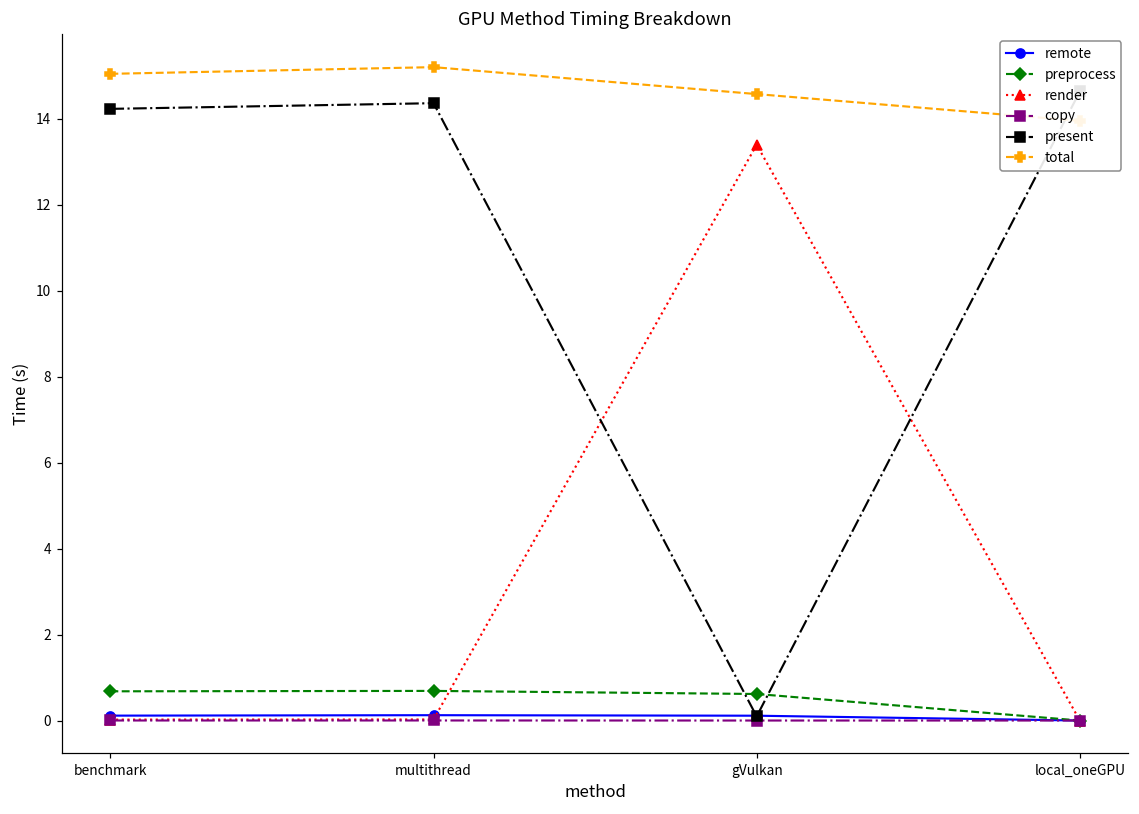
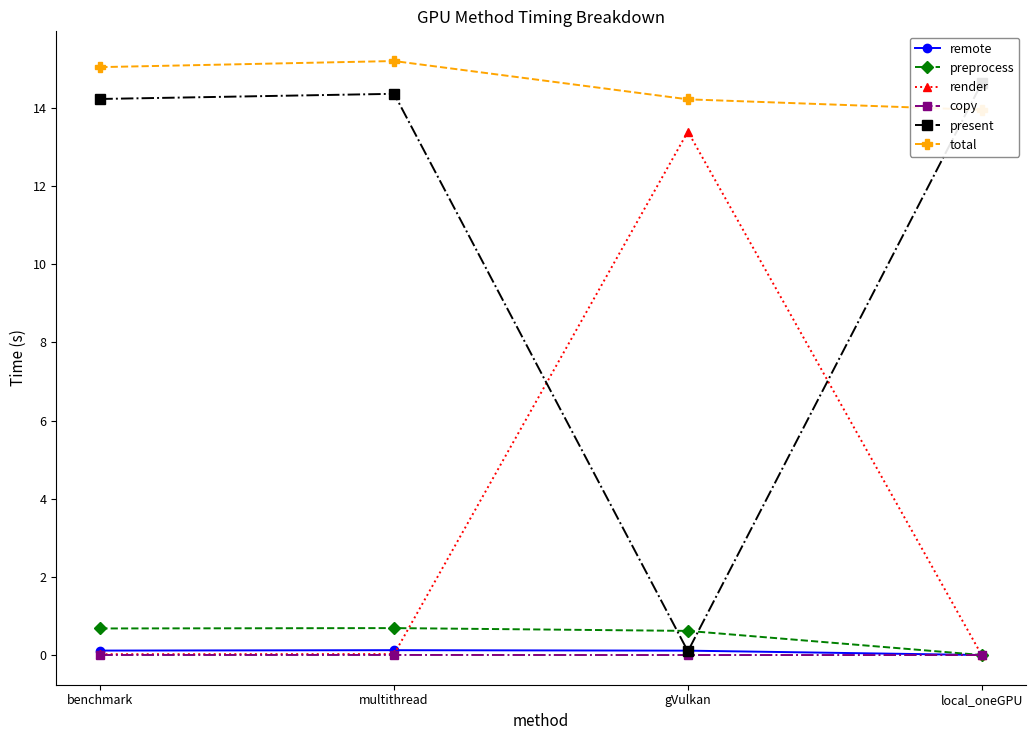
total, gVulkan: 14.6 -> 14.2
